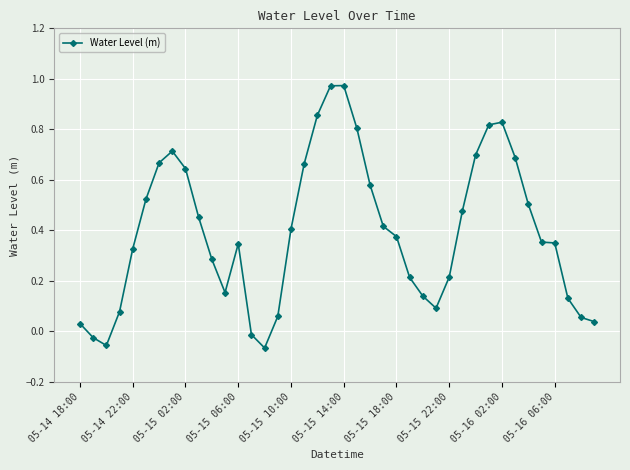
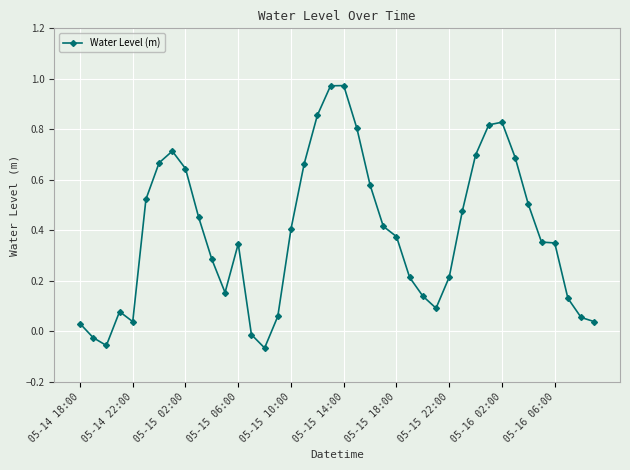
05-14 22:00: 0.33 -> 0.04
